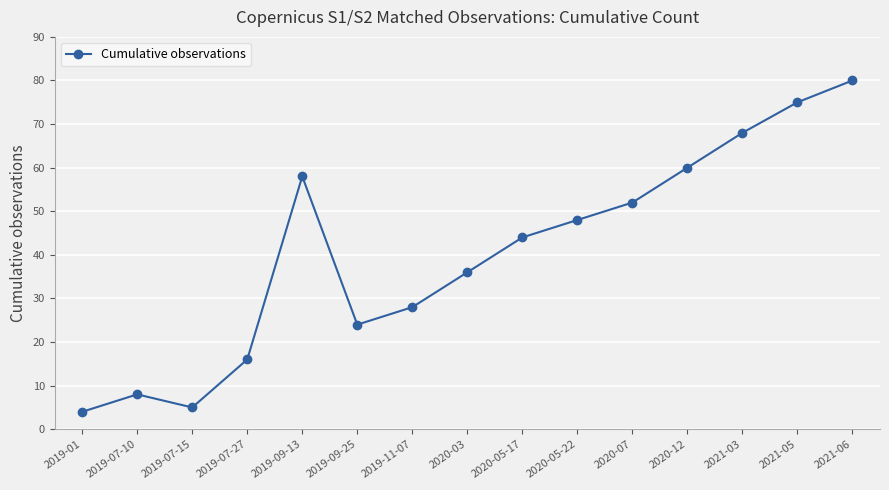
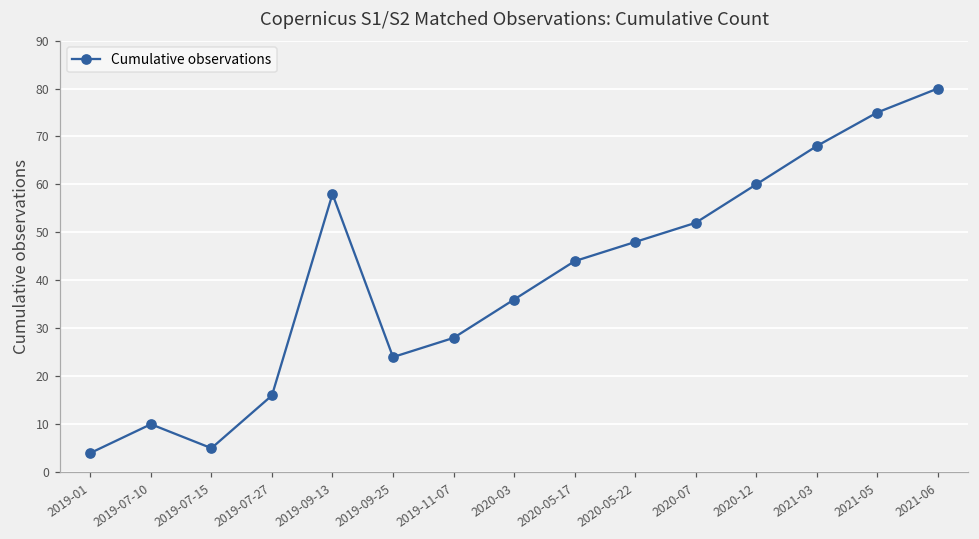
2019-07-10: 8 -> 10
